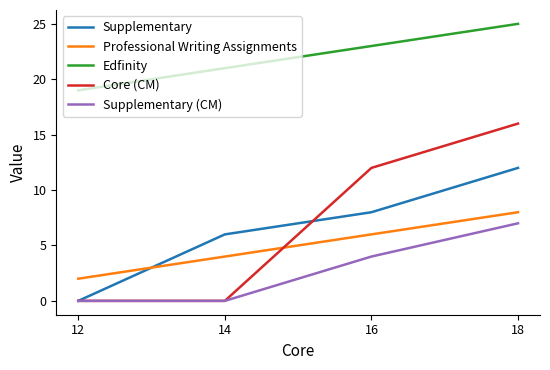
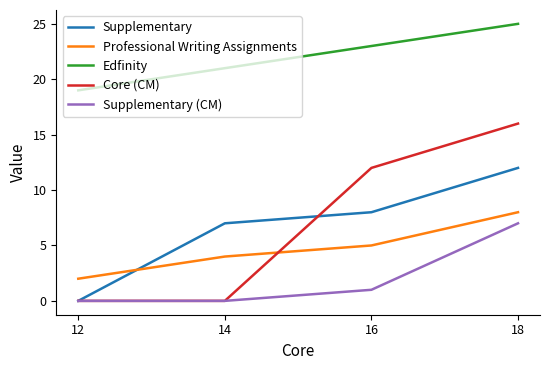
Supplementary, 14: 6 -> 7
Professional Writing Assignments, 16: 6 -> 5
Supplementary (CM), 16: 4 -> 1
